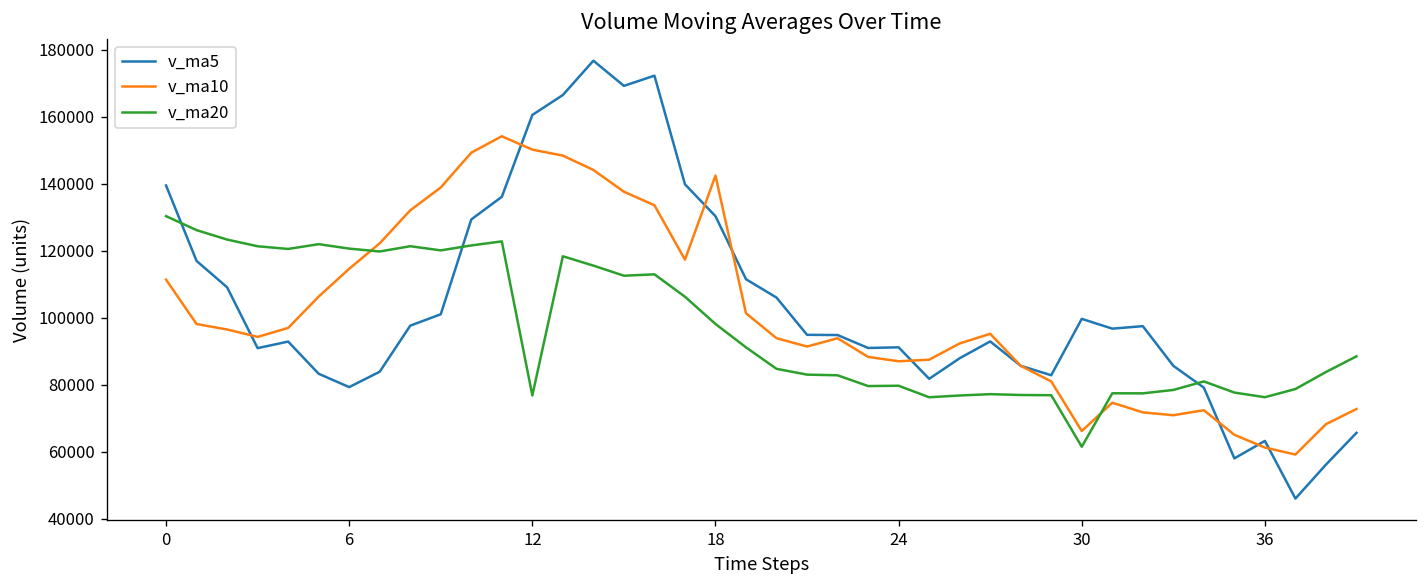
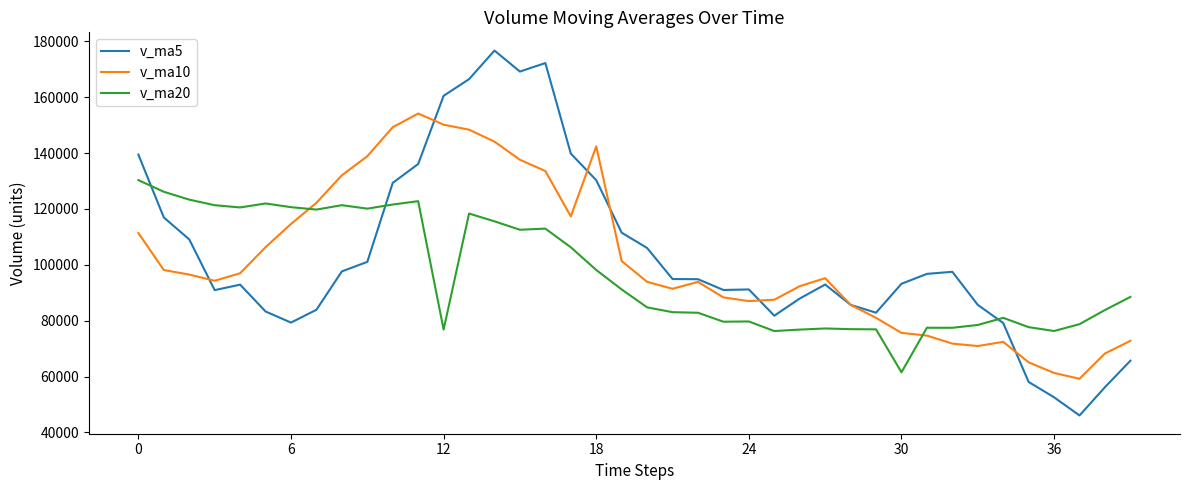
v_ma5, 30: 100000 -> 93000
v_ma10, 30: 66000 -> 76000
v_ma5, 36: 63000 -> 53000
